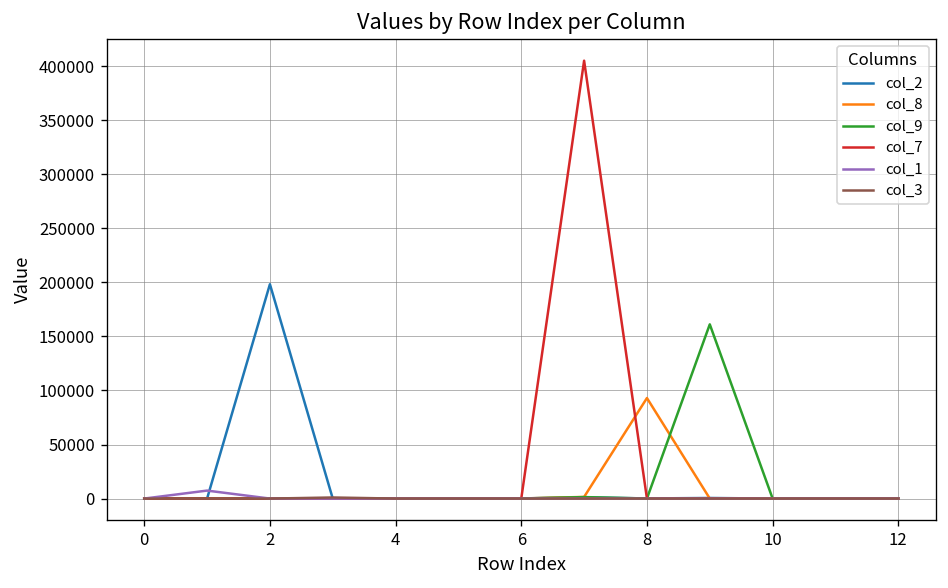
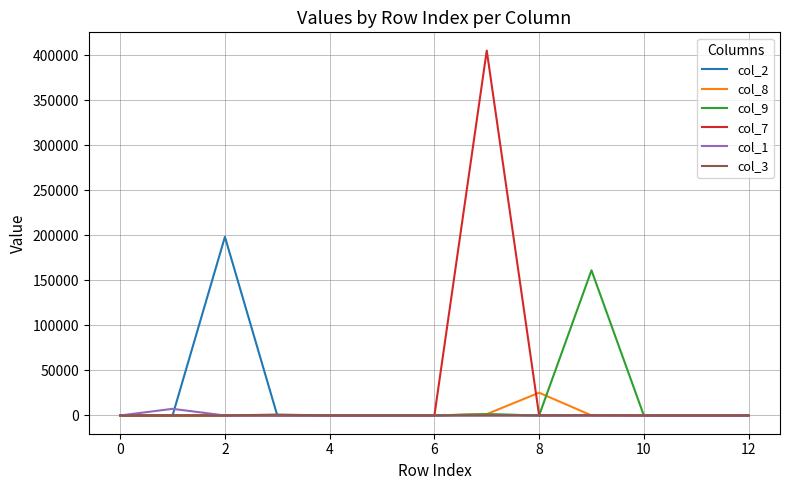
col_8, 8: 90000 -> 30000
